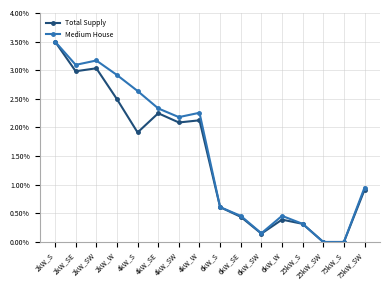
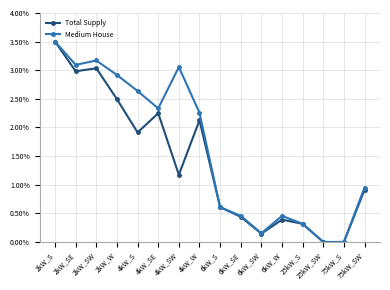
Total Supply, 4kW_SW: 2.1% -> 1.2%
Medium House, 4kW_SW: 2.2% -> 3.1%
